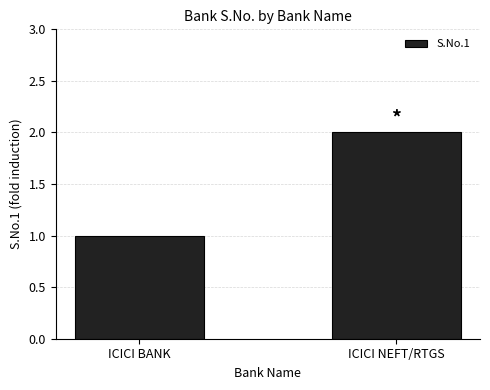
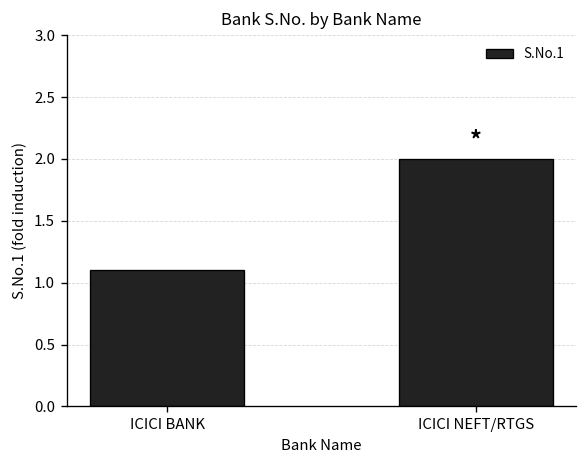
ICICI BANK: 1.0 -> 1.1
